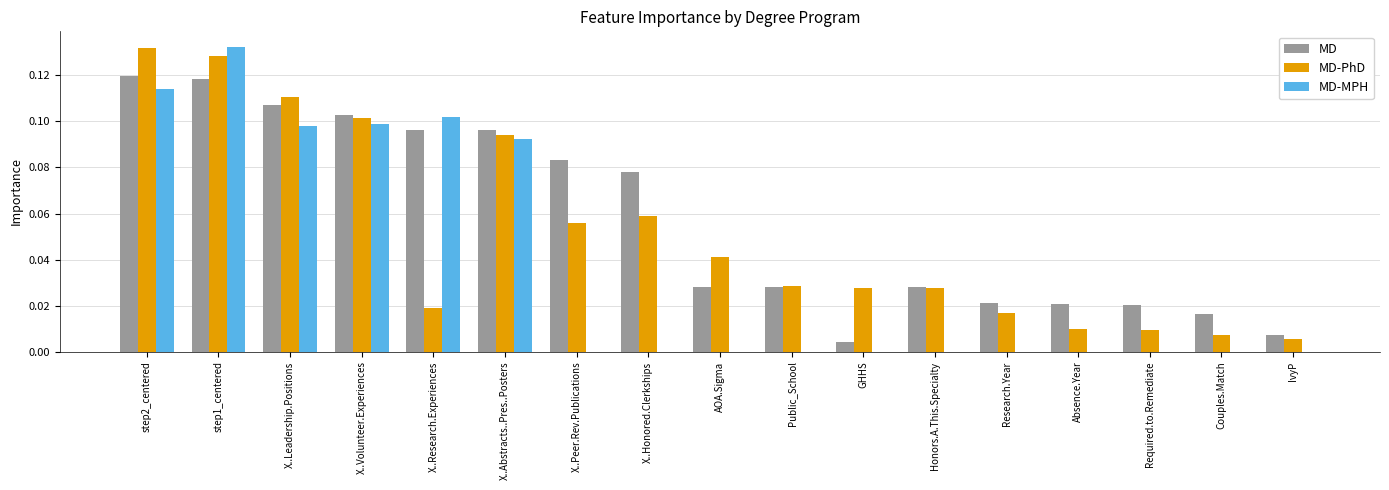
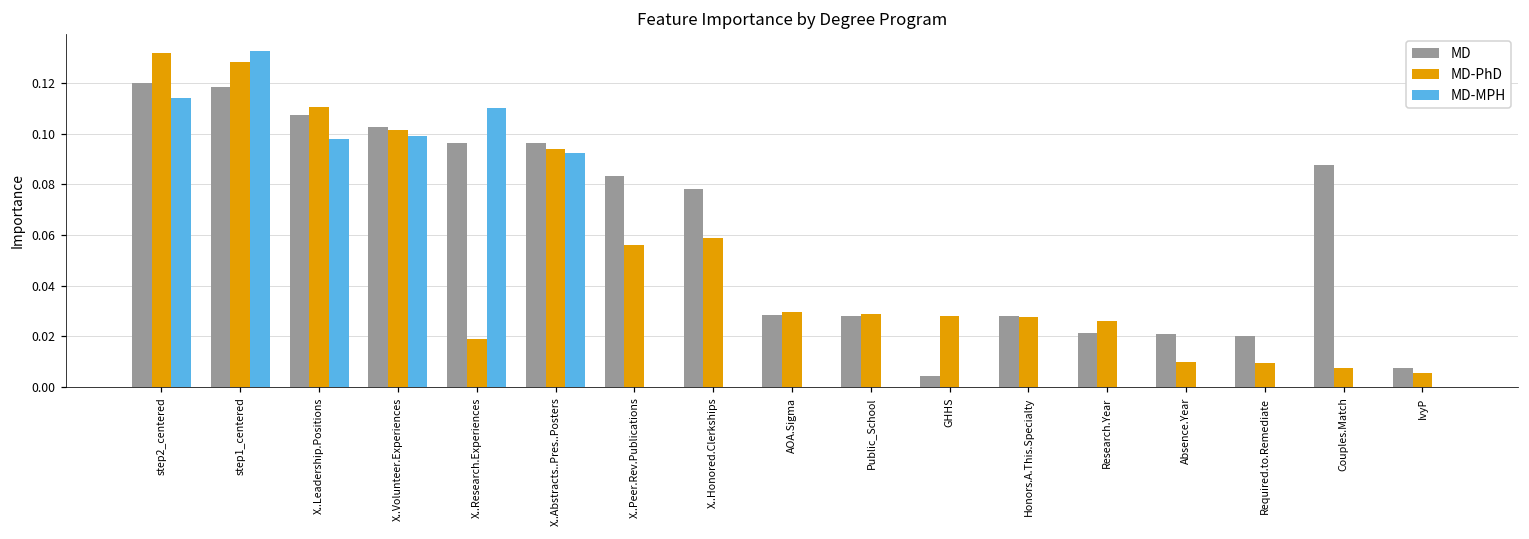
MD-MPH, X..Research.Experiences: 0.102 -> 0.110
MD-PhD, AOA.Sigma: 0.041 -> 0.030
MD-PhD, Research.Year: 0.017 -> 0.026
MD, Couples.Match: 0.017 -> 0.087
